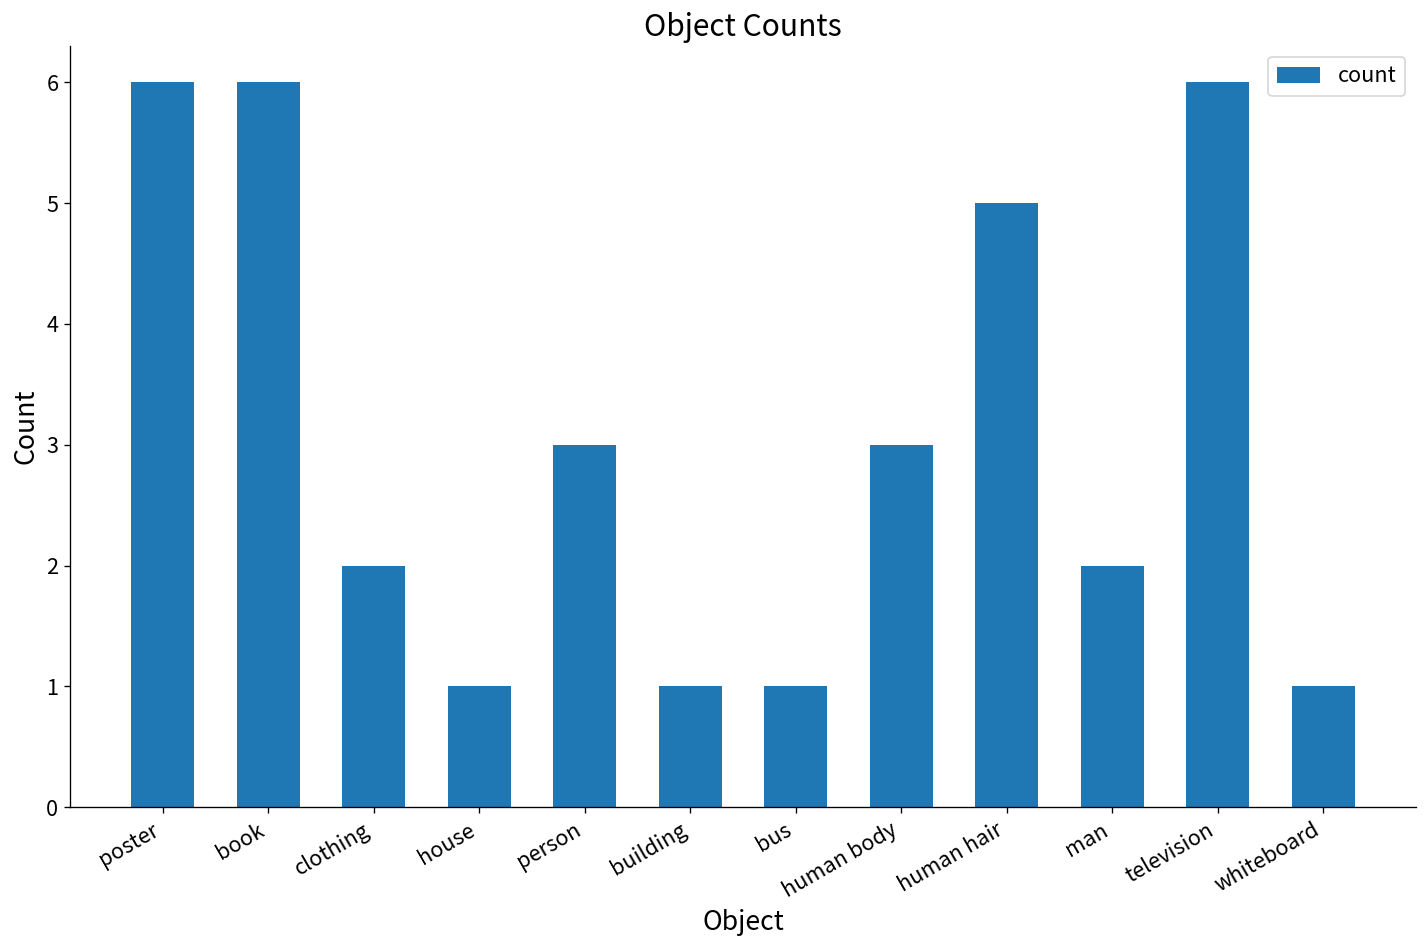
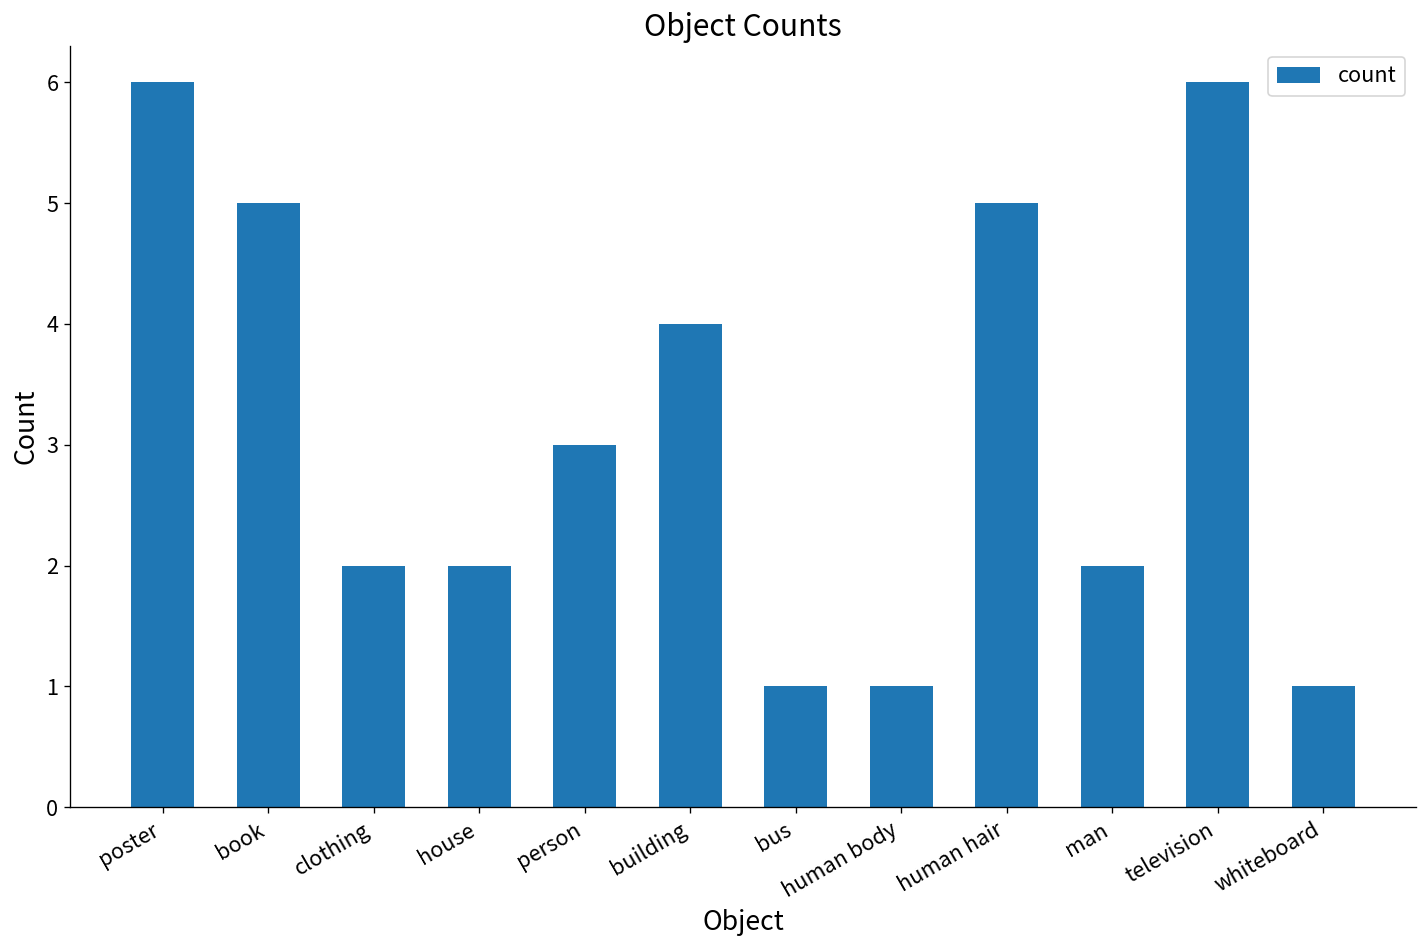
book: 6 -> 5
house: 1 -> 2
building: 1 -> 4
human body: 3 -> 1
